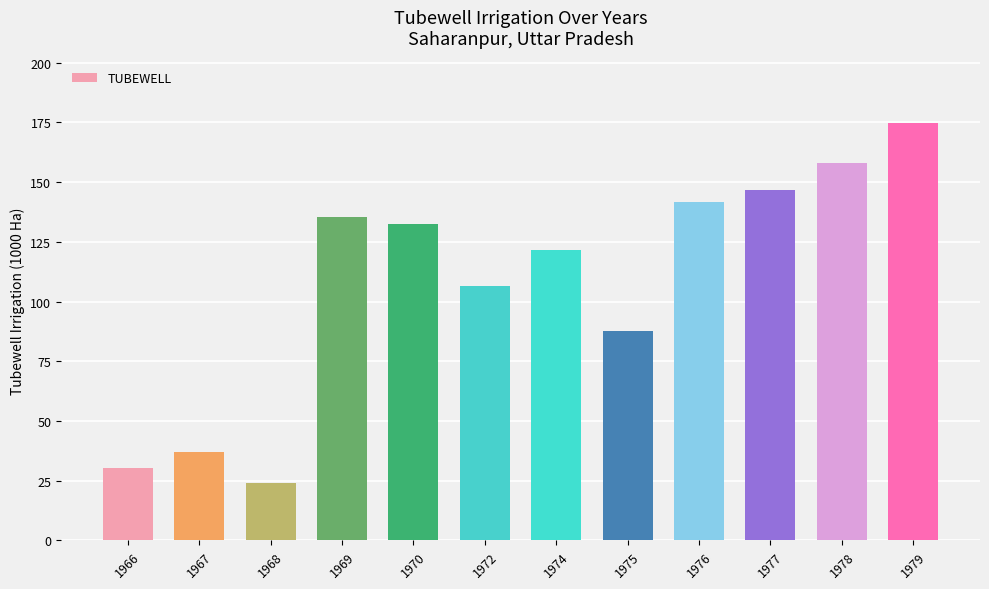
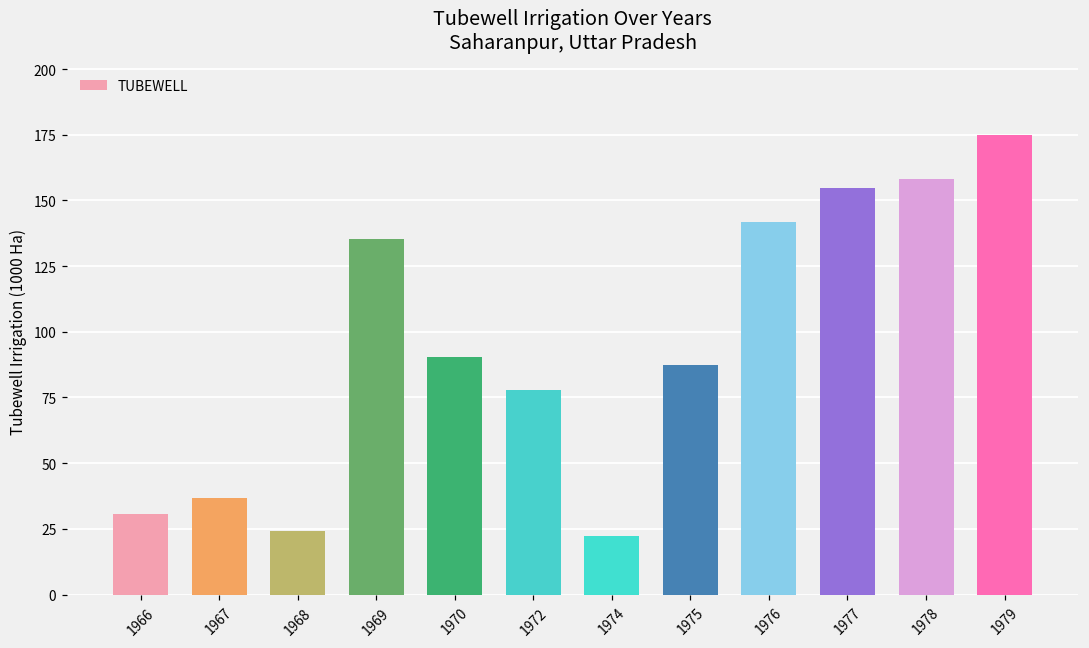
1970: 132 -> 91
1972: 106 -> 78
1974: 121 -> 22
1977: 147 -> 155
